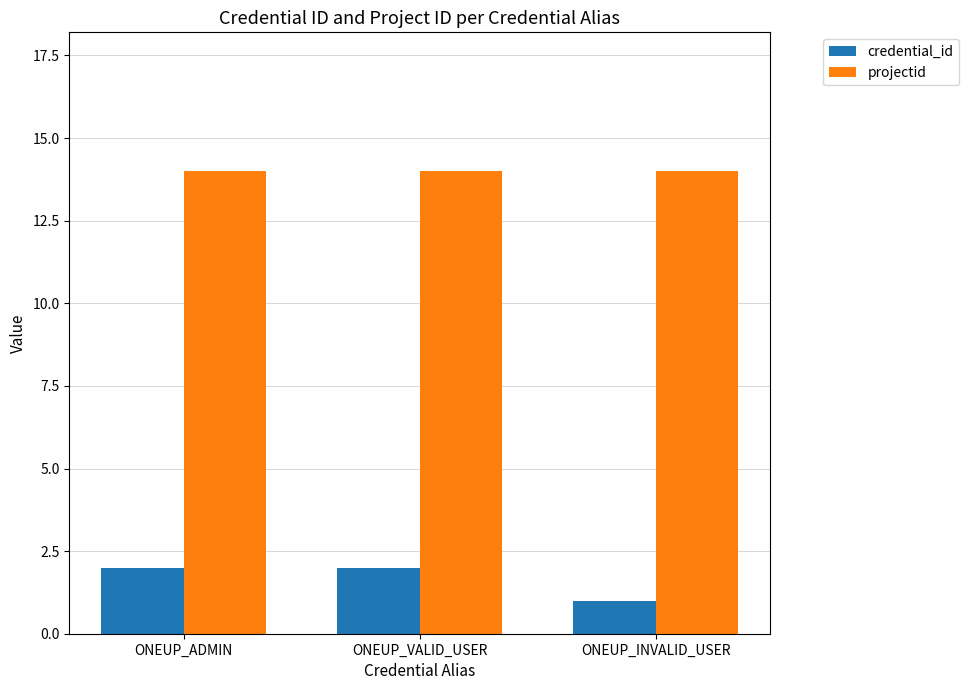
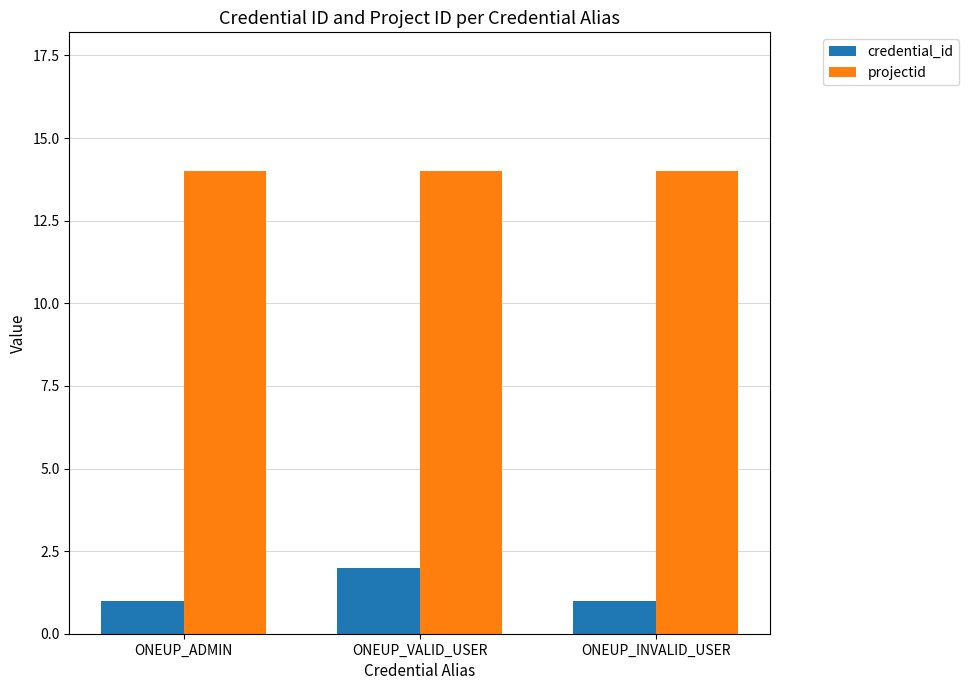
credential_id, ONEUP_ADMIN: 2 -> 1
